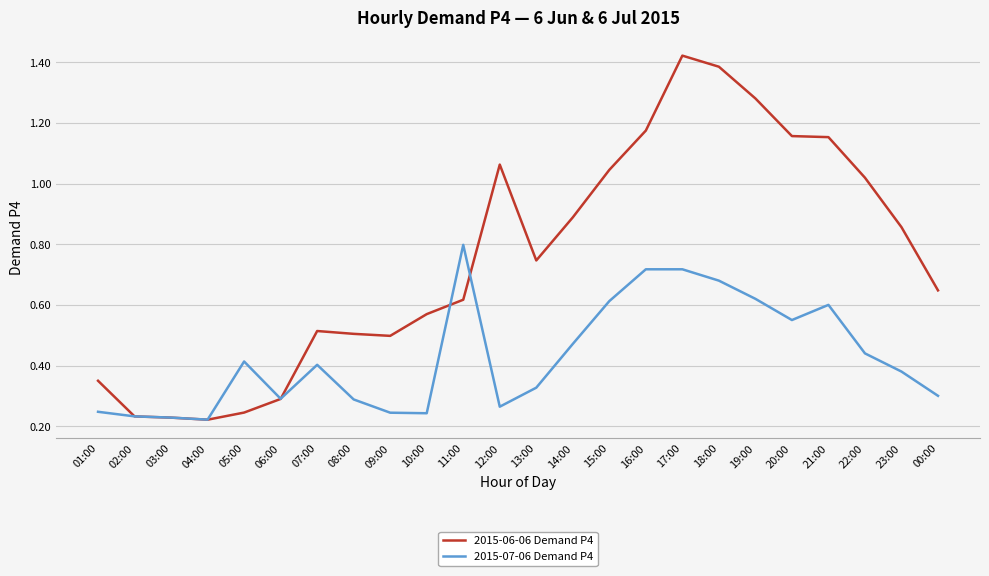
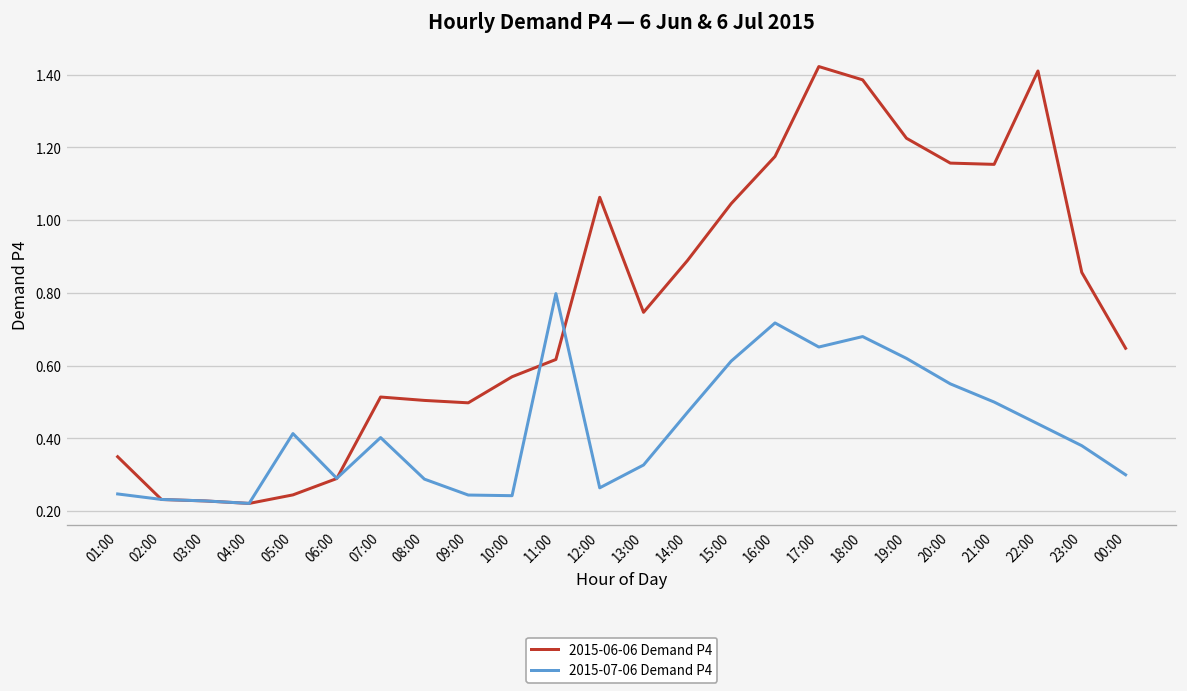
2015-07-06 Demand P4, 17:00: 0.72 -> 0.65
2015-06-06 Demand P4, 19:00: 1.28 -> 1.23
2015-07-06 Demand P4, 21:00: 0.6 -> 0.5
2015-06-06 Demand P4, 22:00: 1.02 -> 1.41
